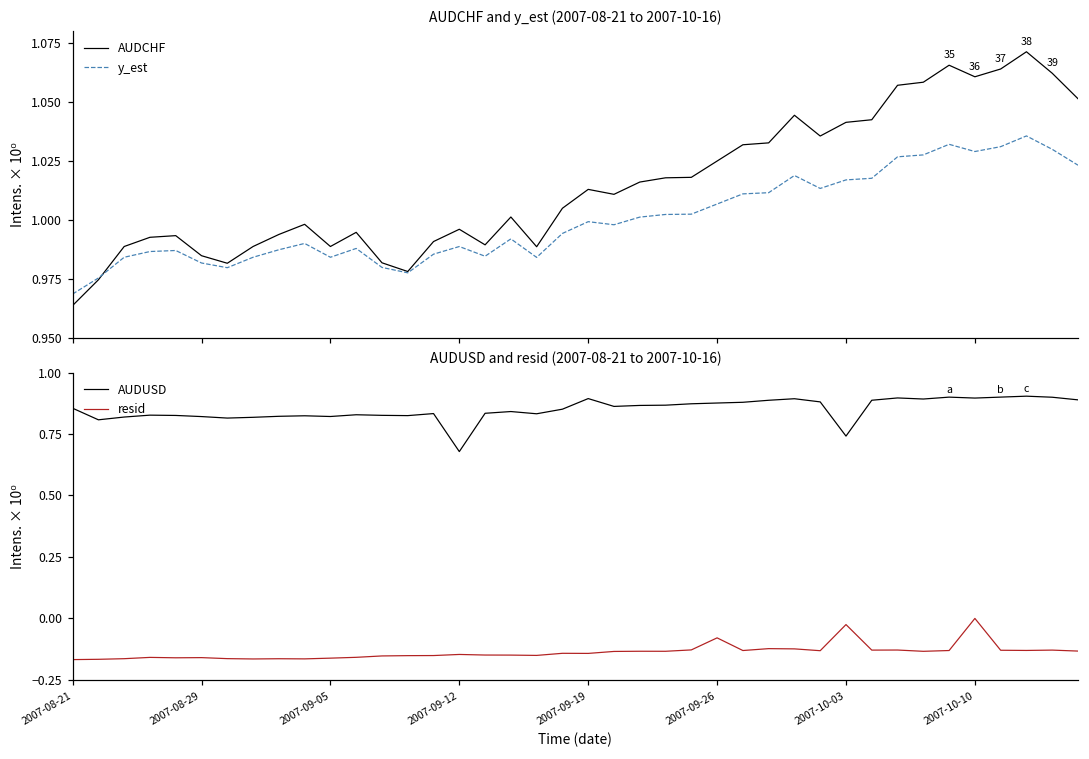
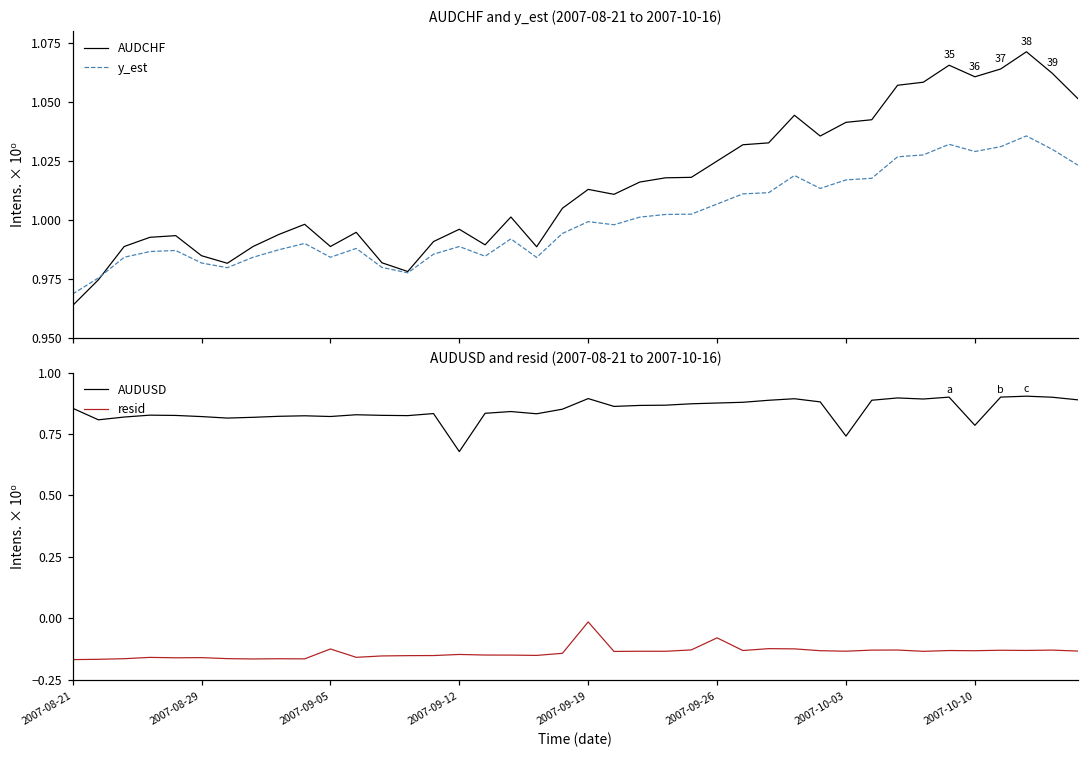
AUDUSD and resid (2007-08-21 to 2007-10-16), resid, 2007-09-05: -0.16 -> -0.13
AUDUSD and resid (2007-08-21 to 2007-10-16), resid, 2007-09-19: -0.14 -> -0.02
AUDUSD and resid (2007-08-21 to 2007-10-16), resid, 2007-10-03: -0.03 -> -0.13
AUDUSD and resid (2007-08-21 to 2007-10-16), AUDUSD, 2007-10-10: 0.90 -> 0.79
AUDUSD and resid (2007-08-21 to 2007-10-16), resid, 2007-10-10: 0.00 -> -0.13
